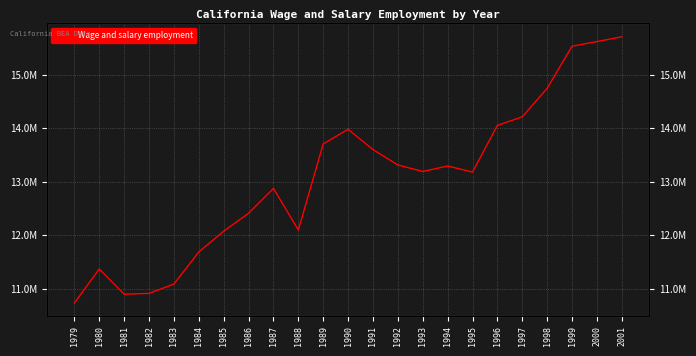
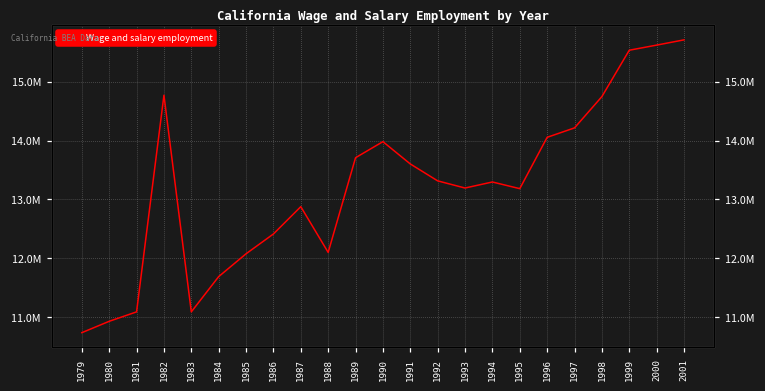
1980: 11400000 -> 10900000
1981: 10900000 -> 11100000
1982: 10900000 -> 14800000
